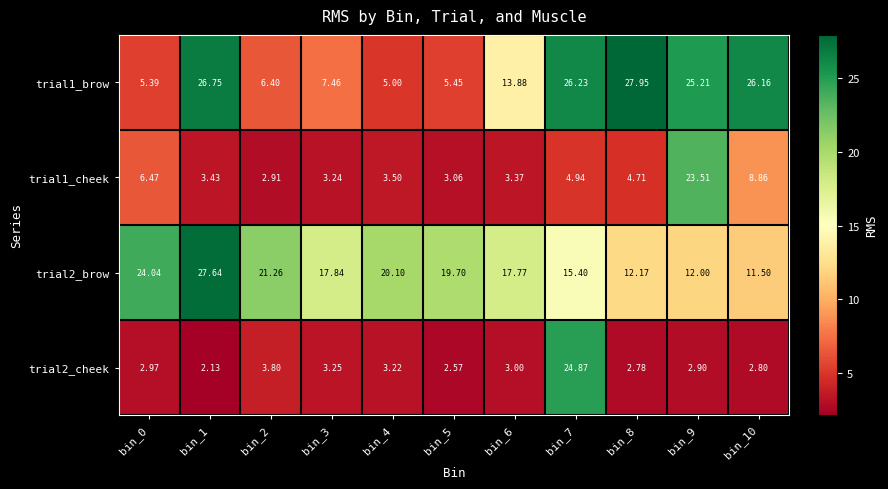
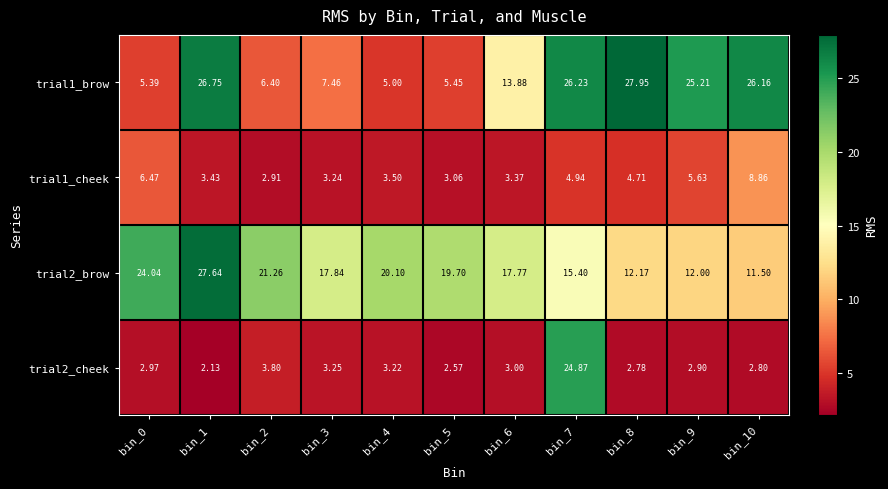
trial1_cheek, bin_9: 23.51 -> 5.63
